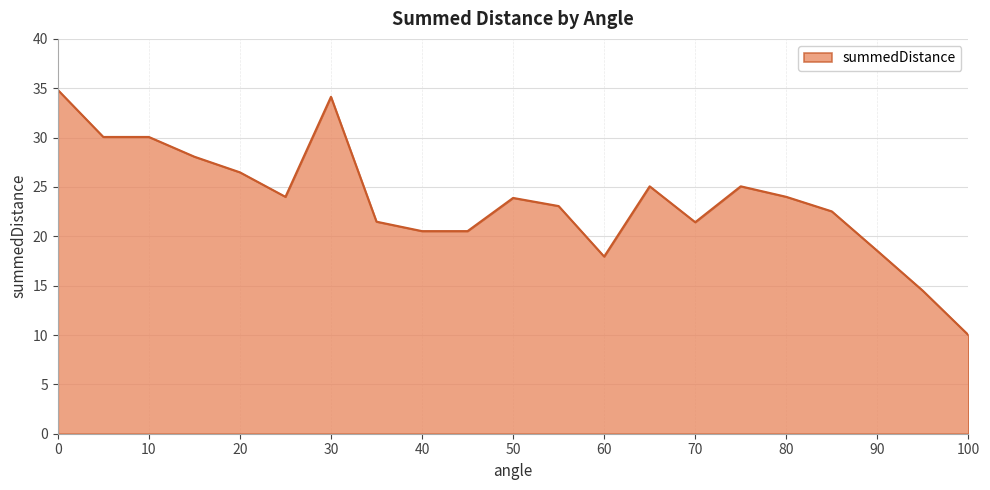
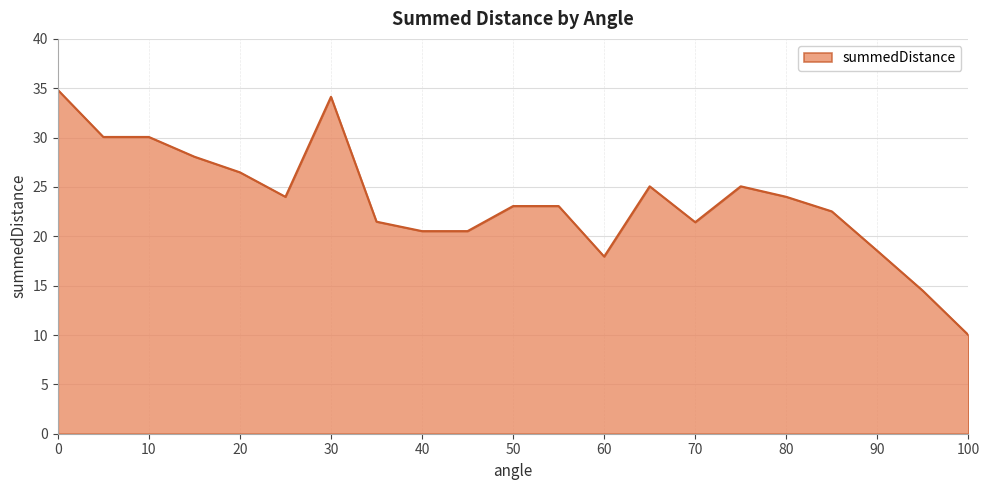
50: 24 -> 23
